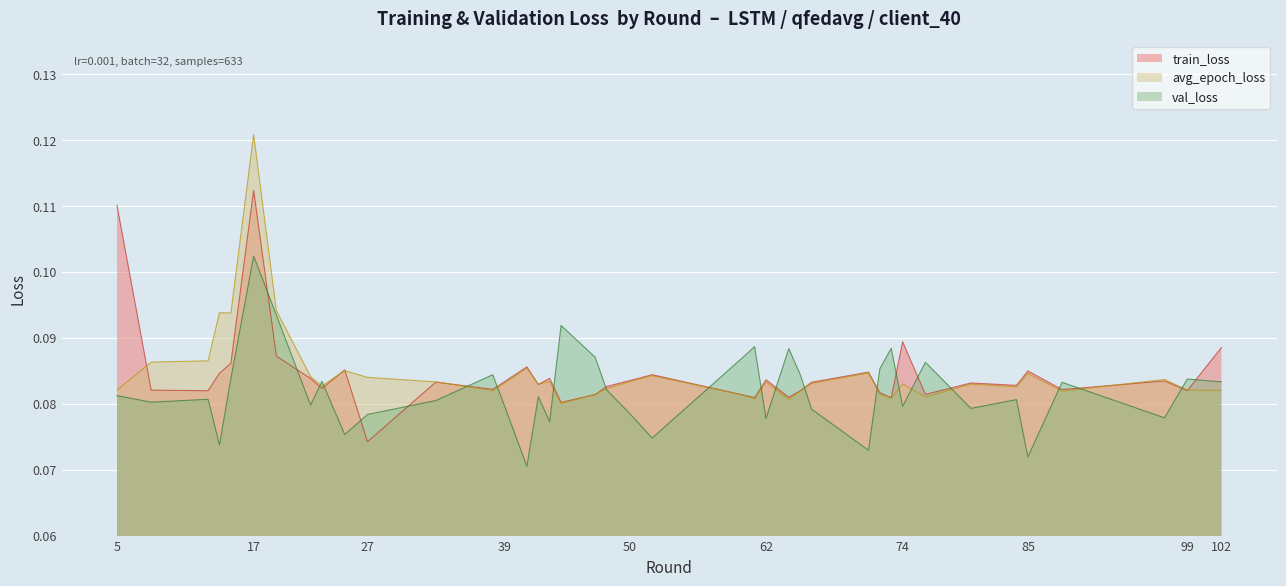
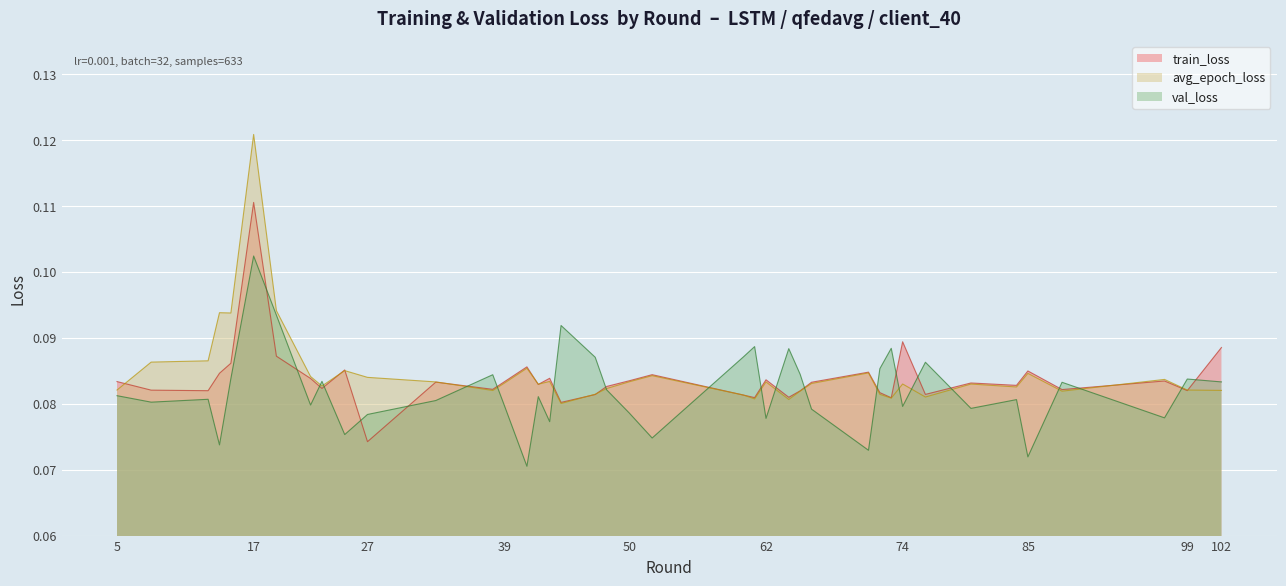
train_loss, 5: 0.110 -> 0.083
train_loss, 17: 0.112 -> 0.111
